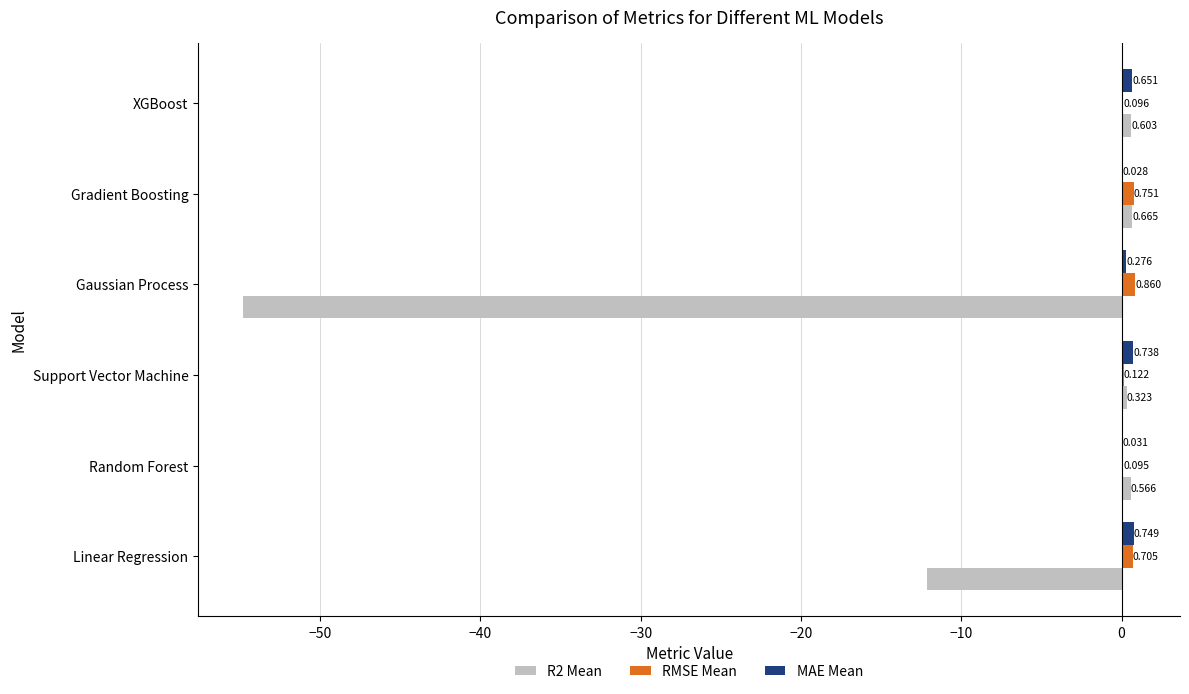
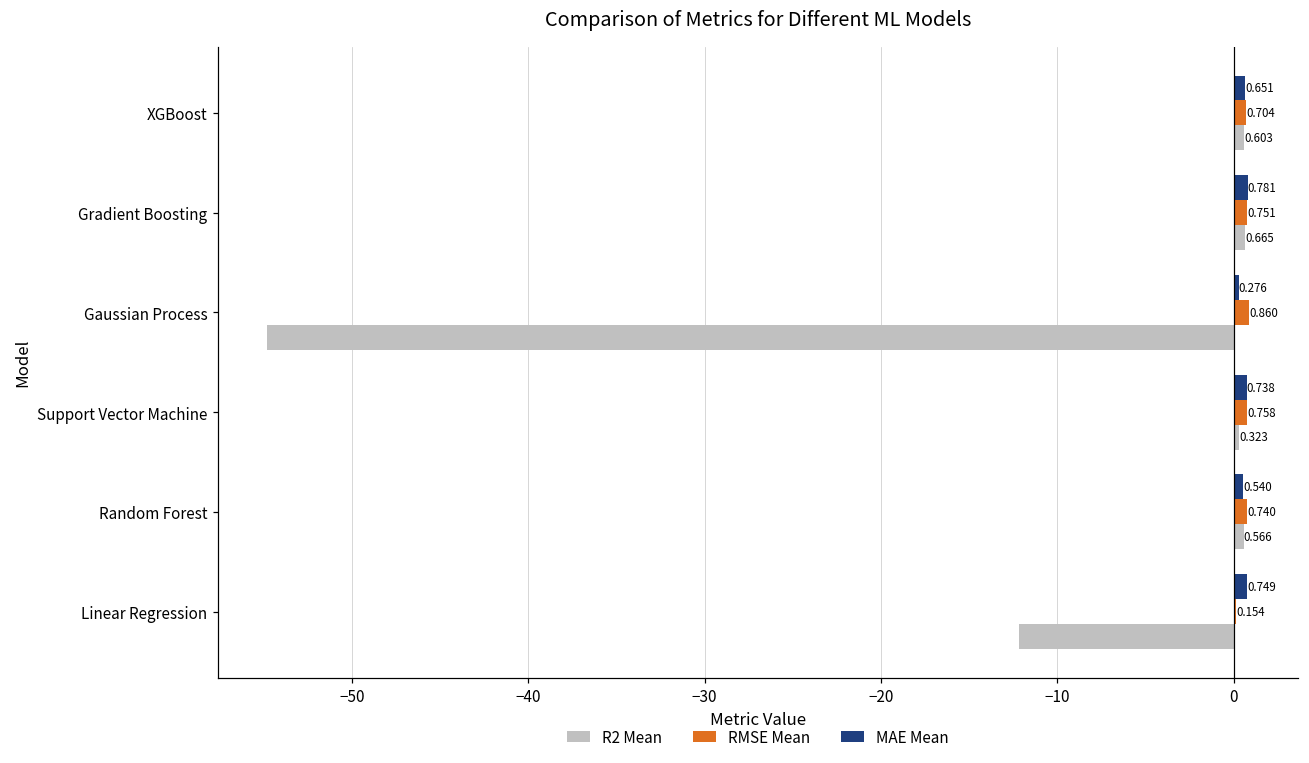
RMSE Mean, XGBoost: 0.096 -> 0.704
MAE Mean, Gradient Boosting: 0.028 -> 0.781
RMSE Mean, Support Vector Machine: 0.122 -> 0.758
MAE Mean, Random Forest: 0.031 -> 0.540
RMSE Mean, Random Forest: 0.095 -> 0.740
RMSE Mean, Linear Regression: 0.705 -> 0.154
